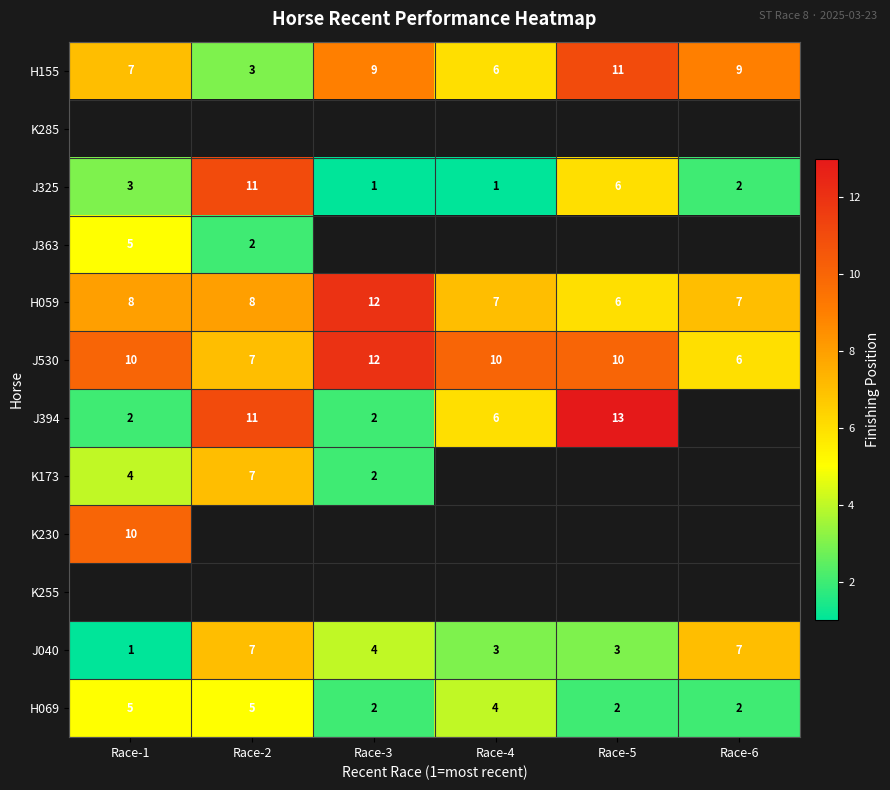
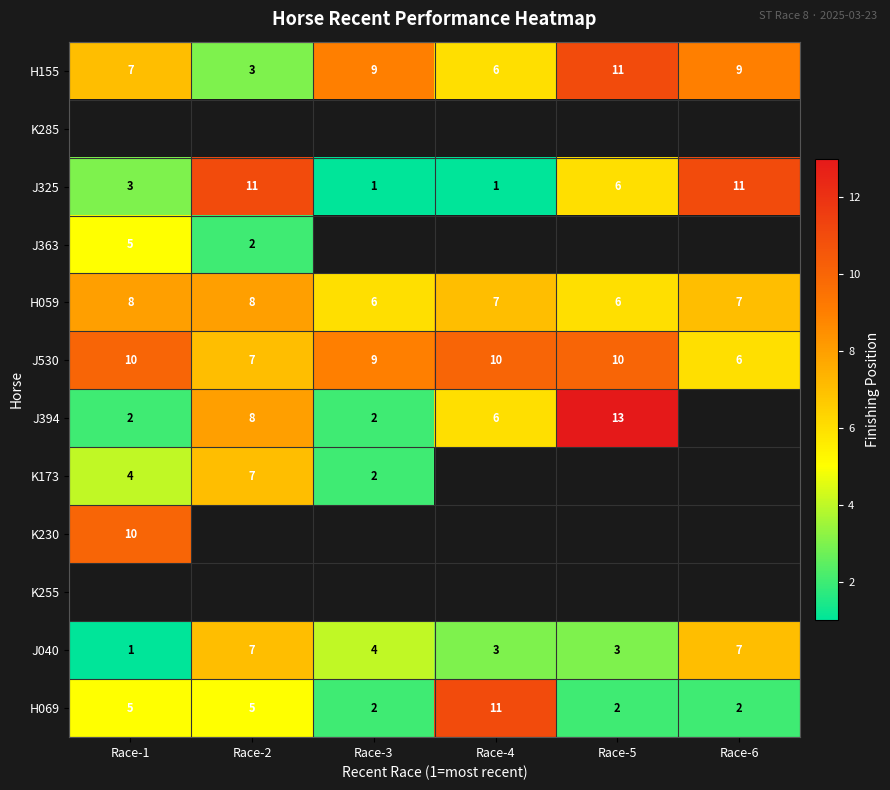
J325, Race-6: 2 -> 11
H059, Race-3: 12 -> 6
J530, Race-3: 12 -> 9
J394, Race-2: 11 -> 8
H069, Race-4: 4 -> 11
